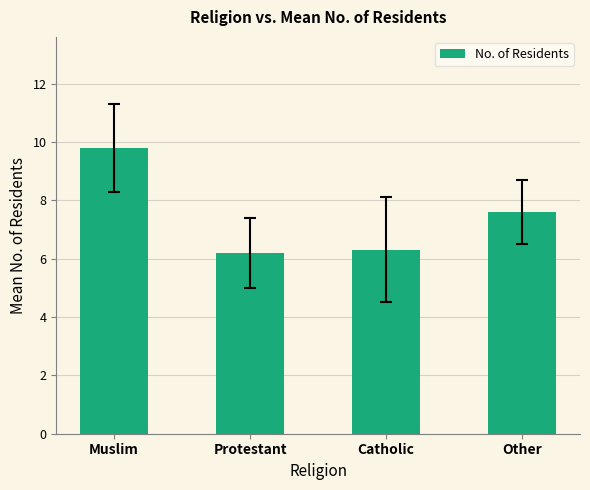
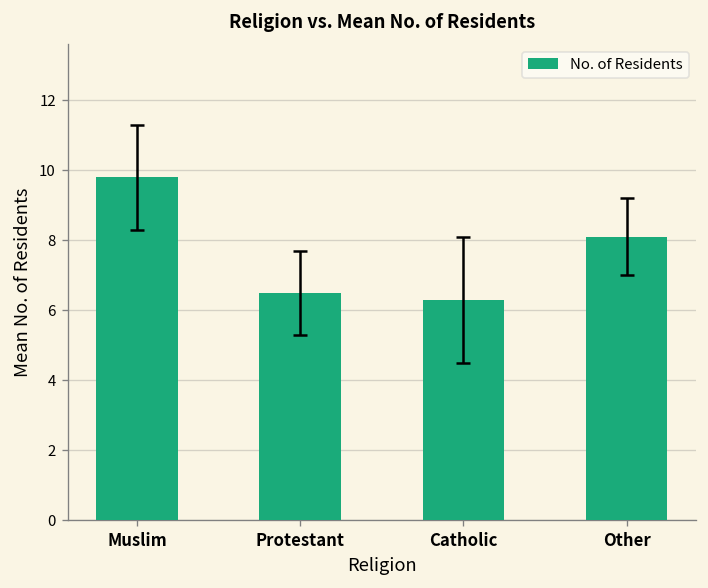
No. of Residents, Protestant: 6.2 -> 6.5
No. of Residents, Other: 7.6 -> 8.1
